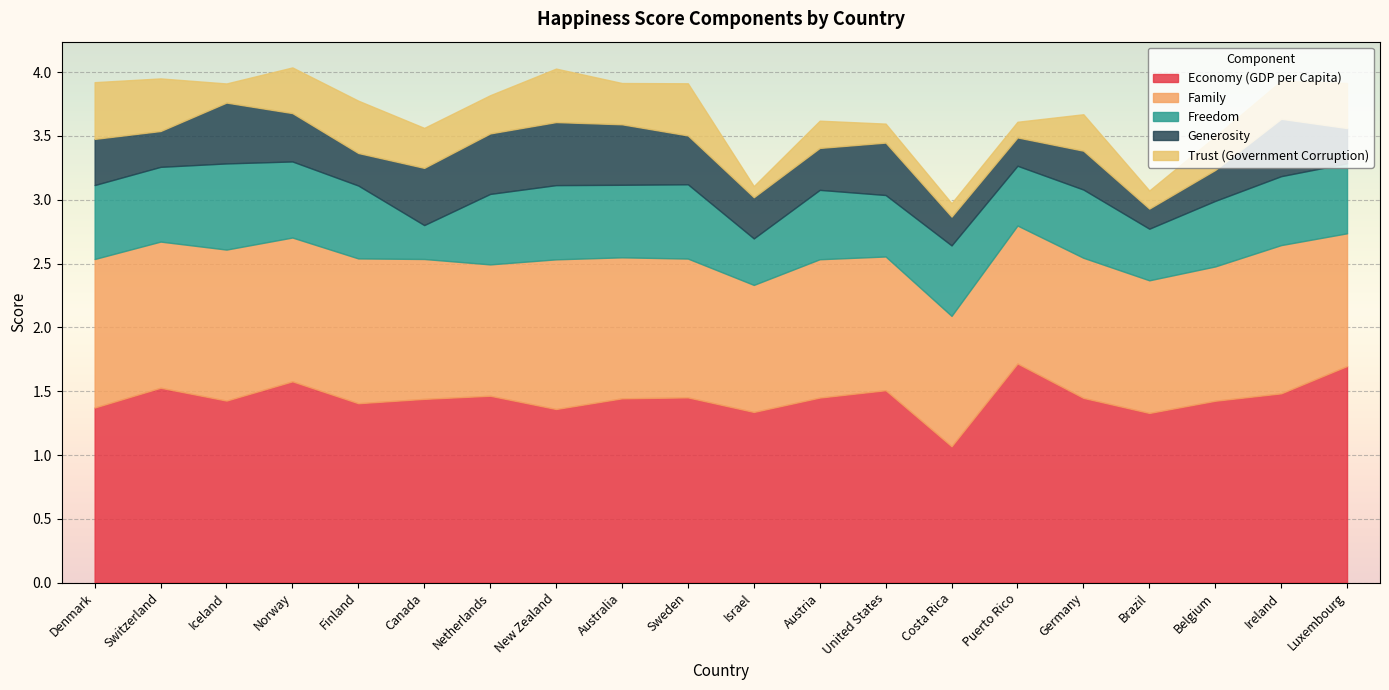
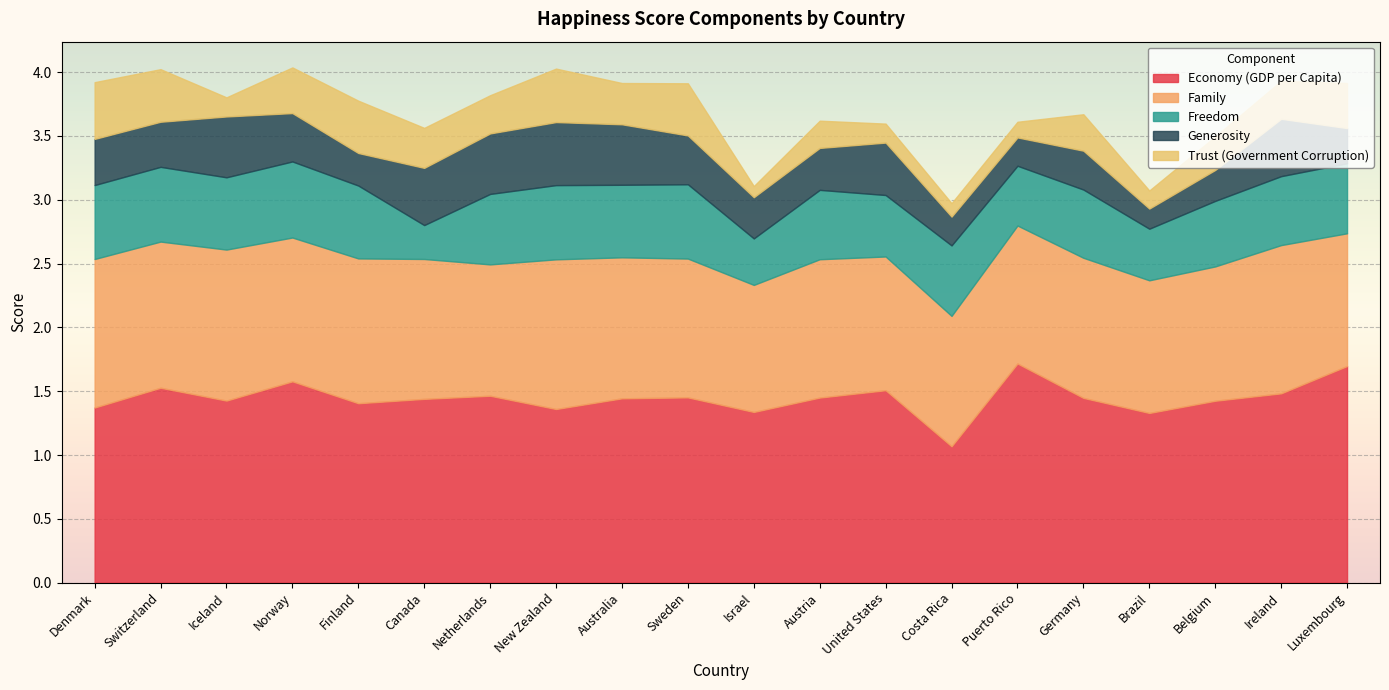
Generosity, Switzerland: 0.28 -> 0.35
Freedom, Iceland: 0.68 -> 0.57
